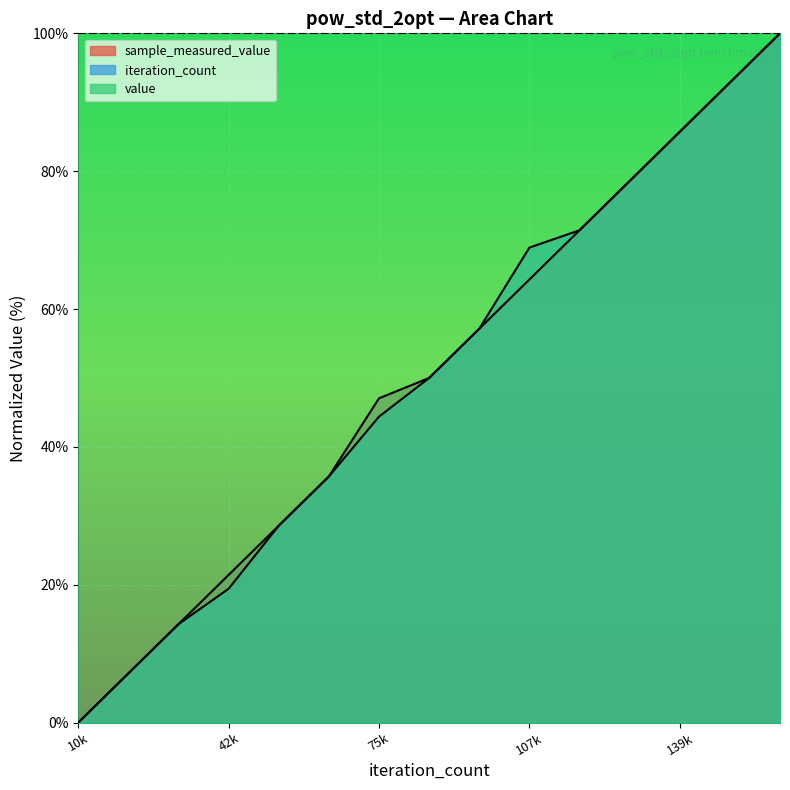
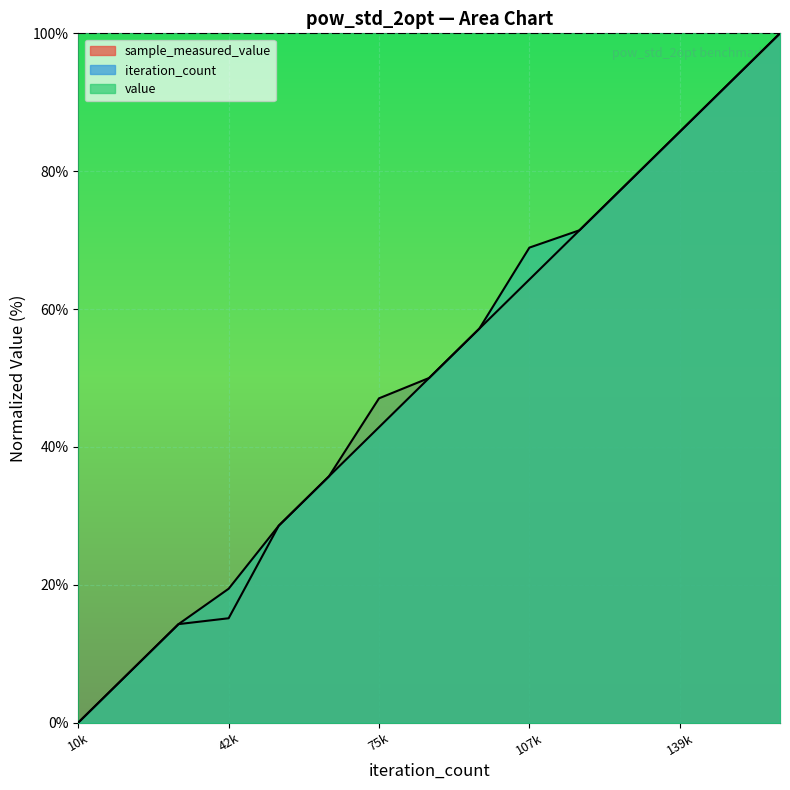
sample_measured_value, 42k: 21% -> 15%
iteration_count, 75k: 44% -> 43%
